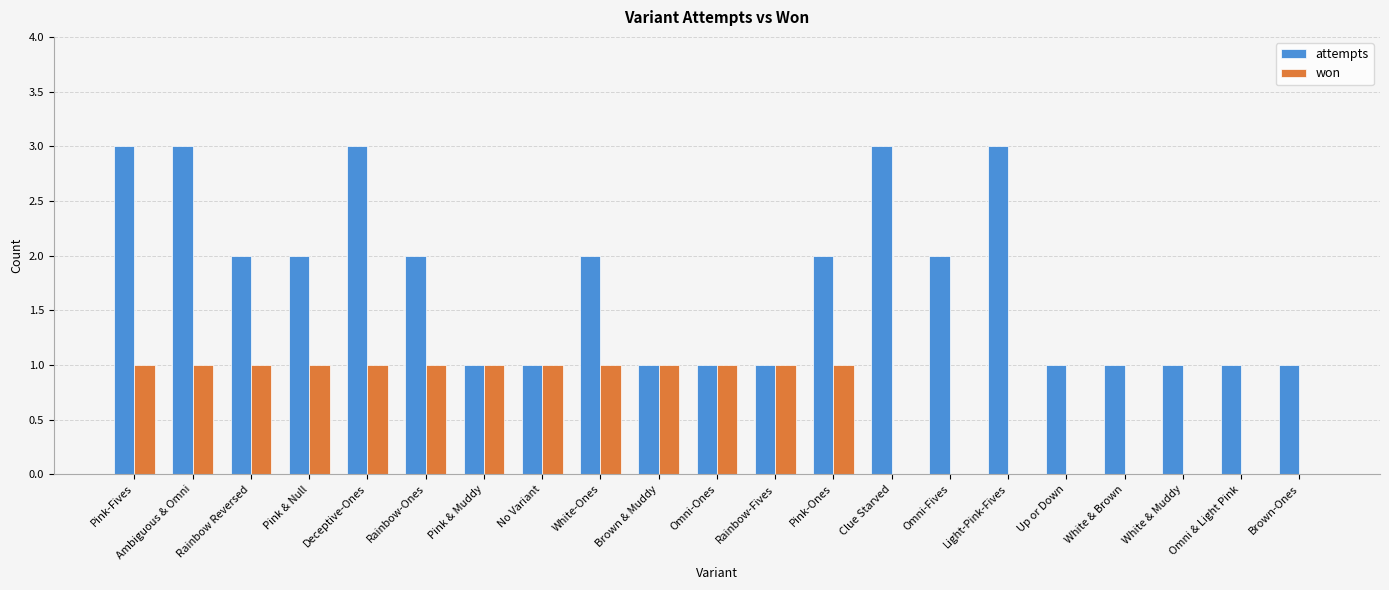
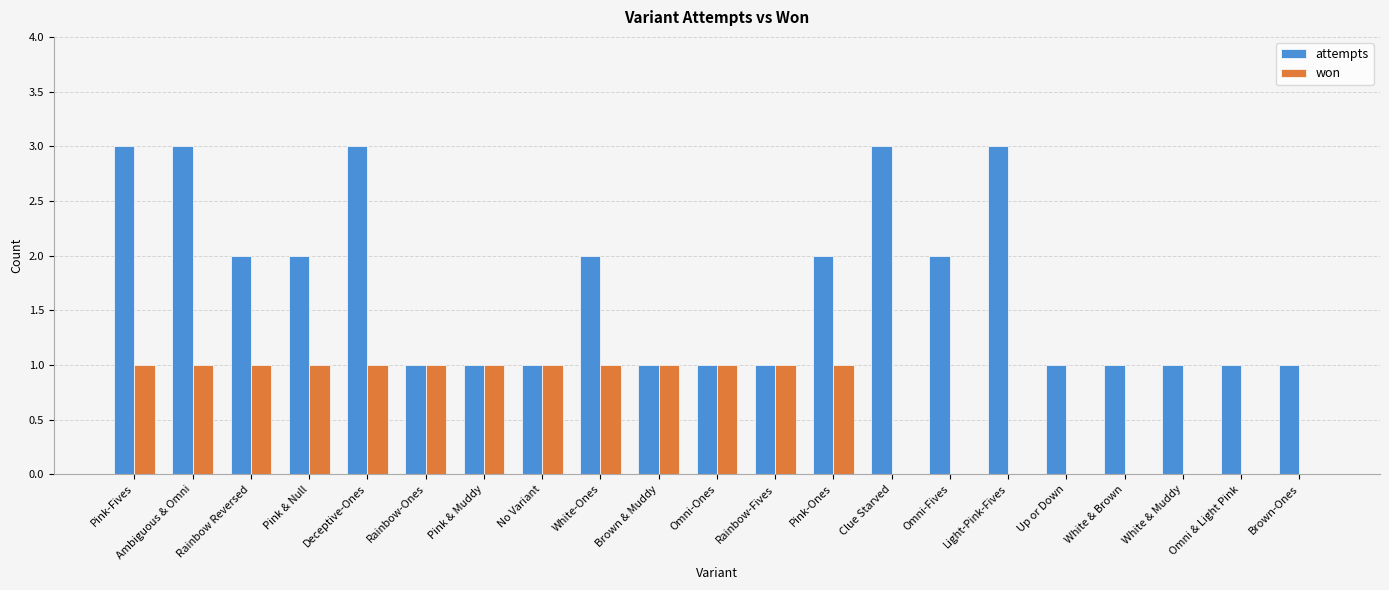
attempts, Rainbow-Ones: 2 -> 1
